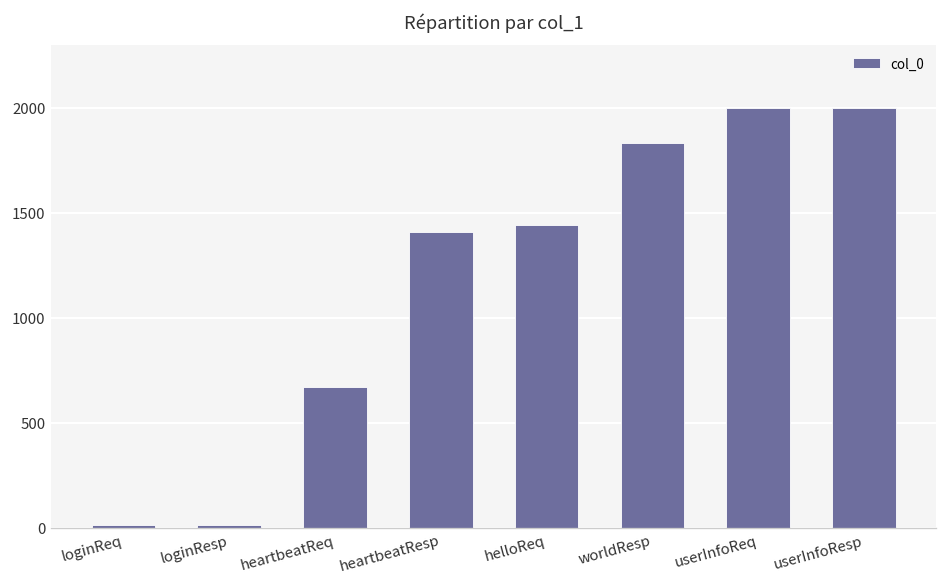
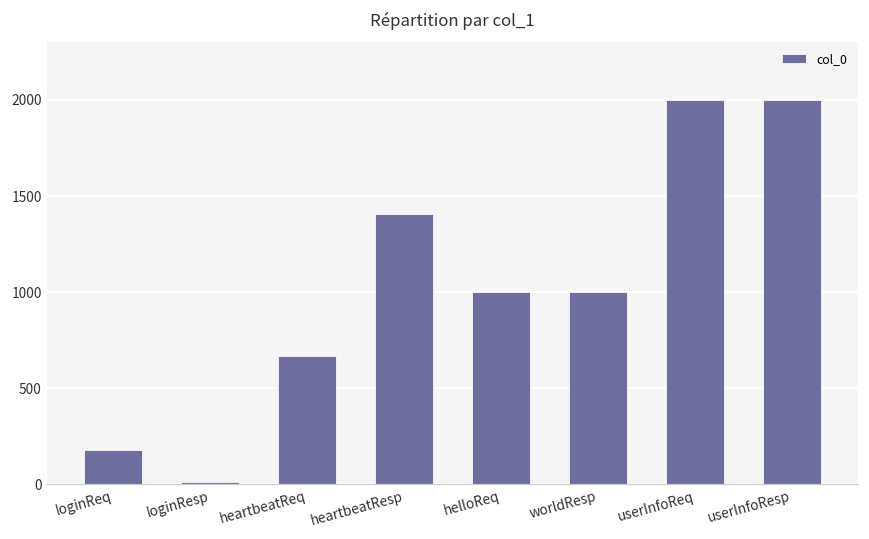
loginReq: 10 -> 180
helloReq: 1440 -> 1000
worldResp: 1840 -> 1000
